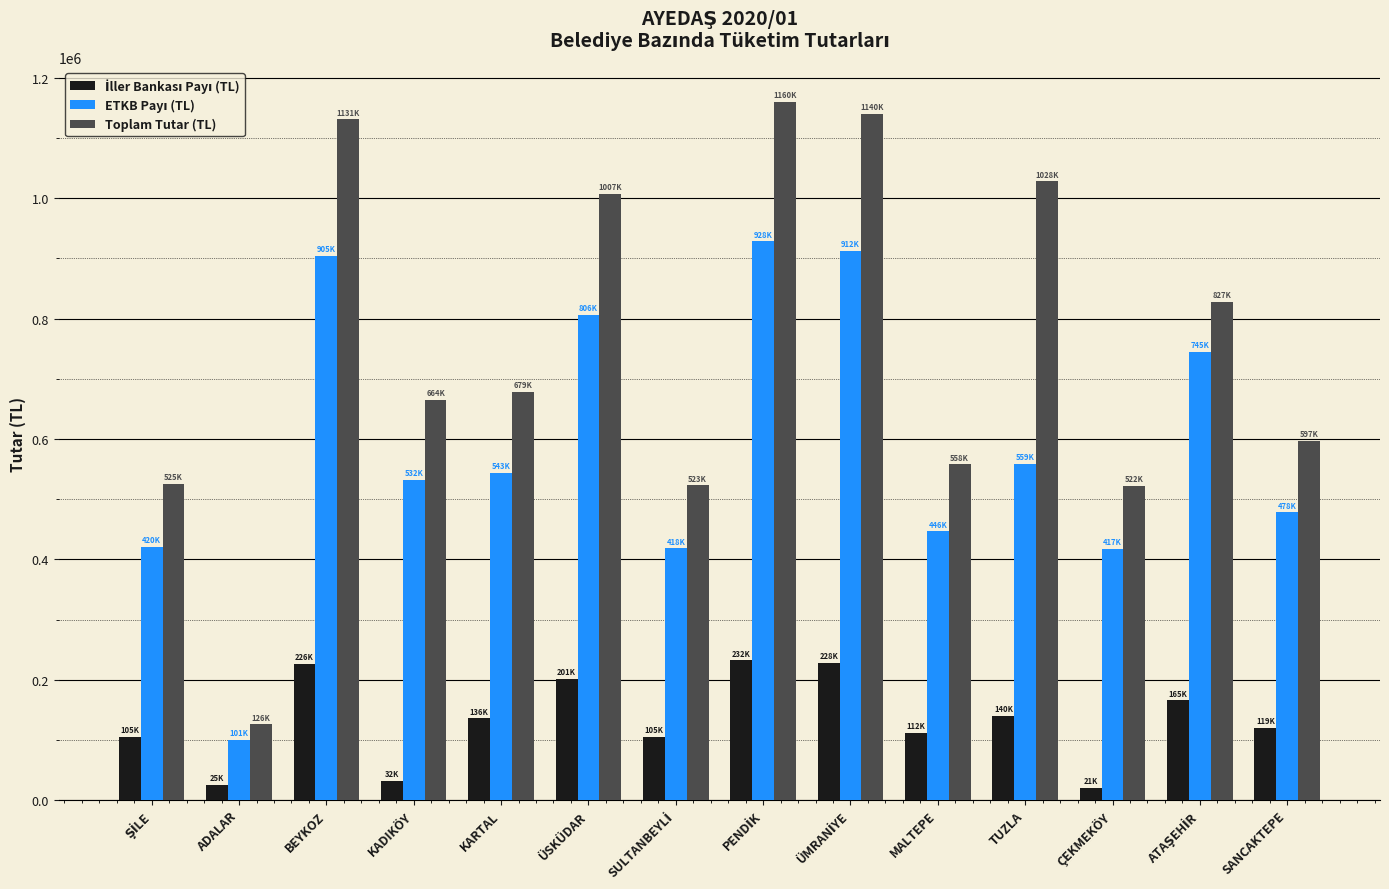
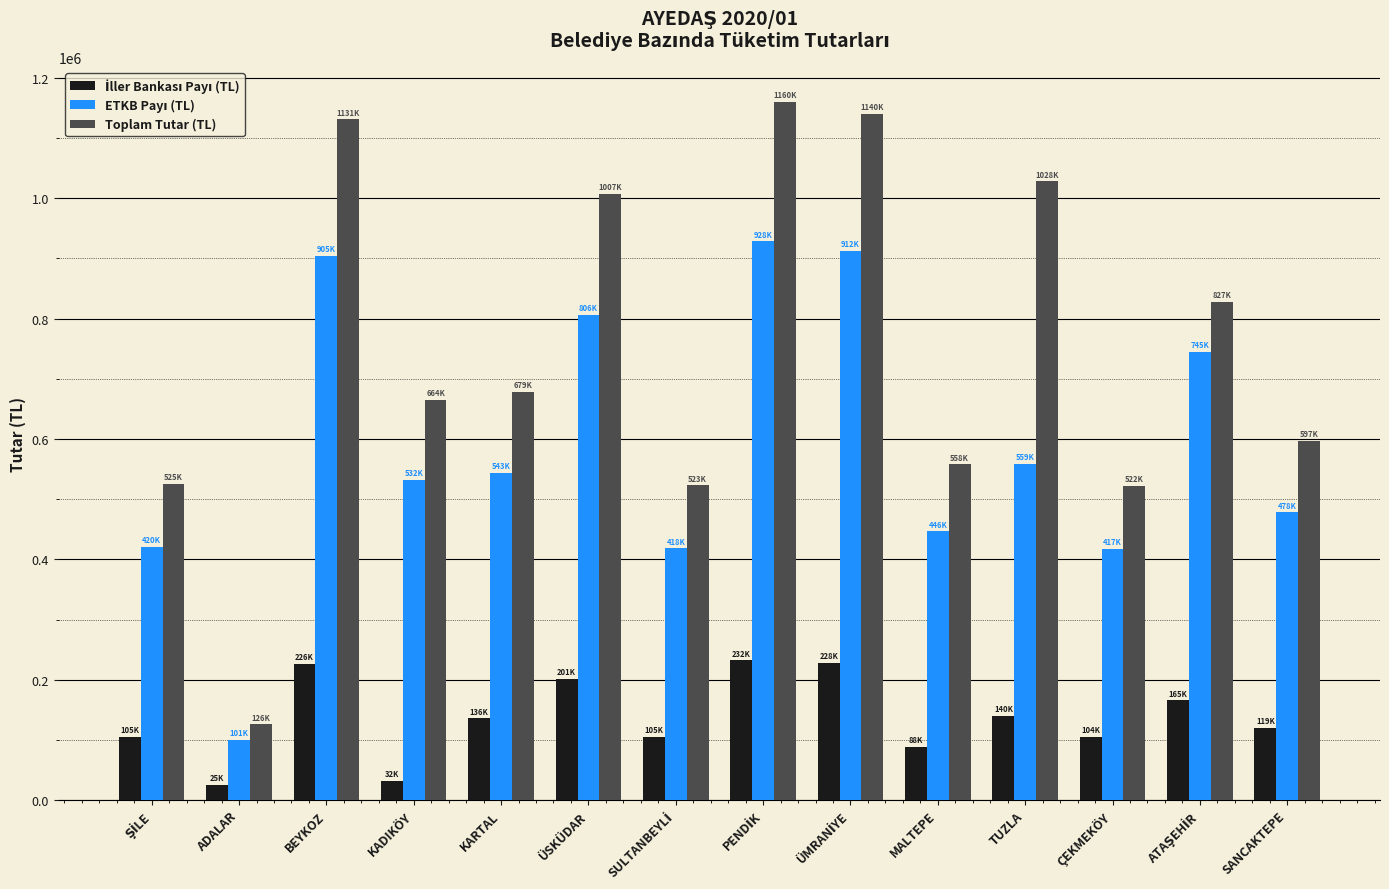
İller Bankası Payı (TL), MALTEPE: 112K -> 88K
İller Bankası Payı (TL), ÇEKMEKÖY: 21K -> 104K
